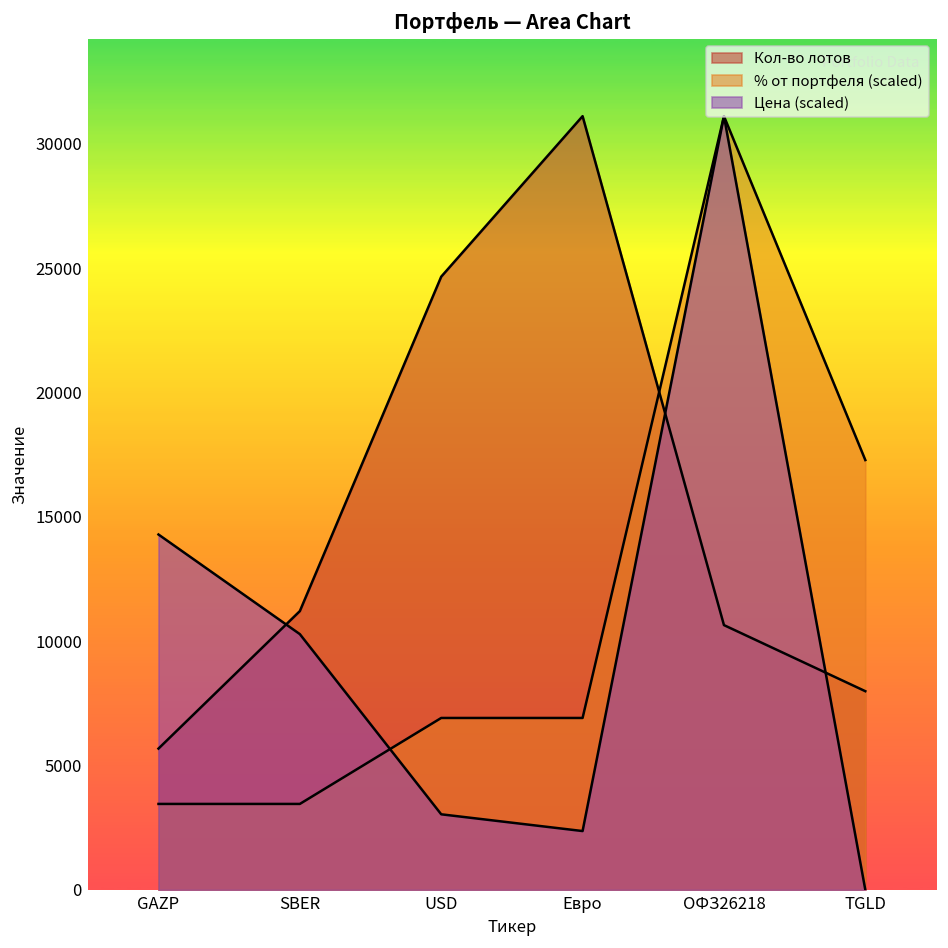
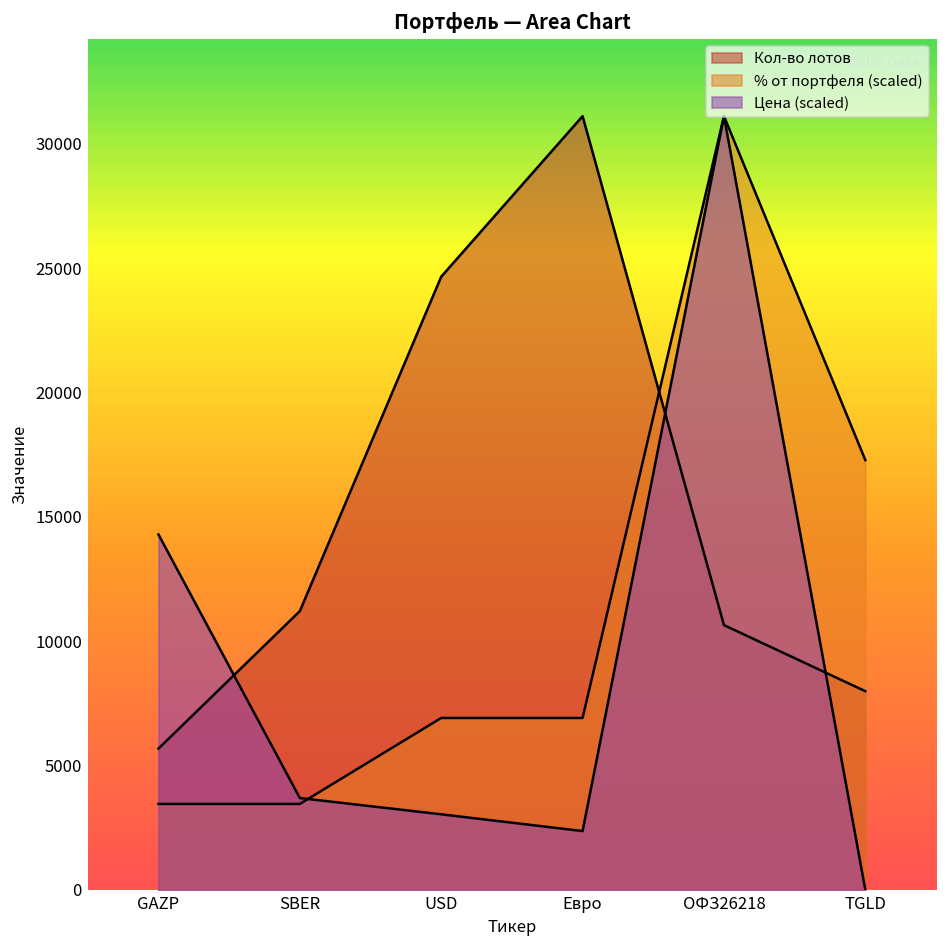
Цена (scaled), SBER: 10300 -> 3700
